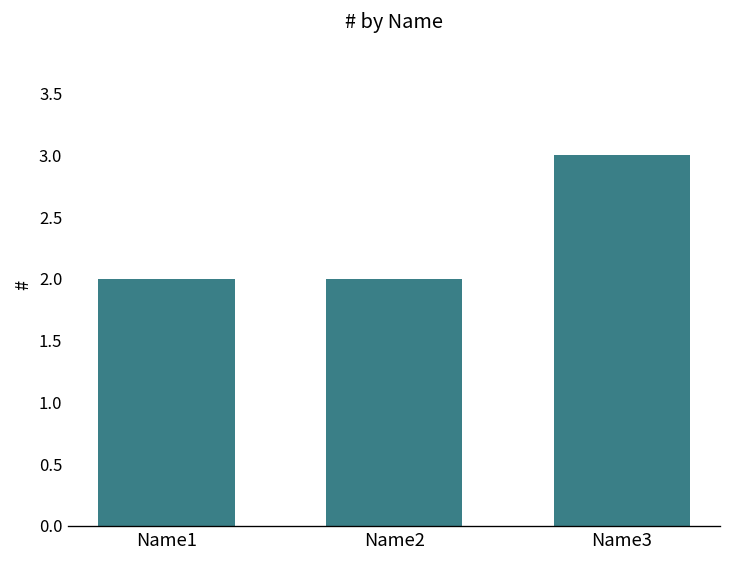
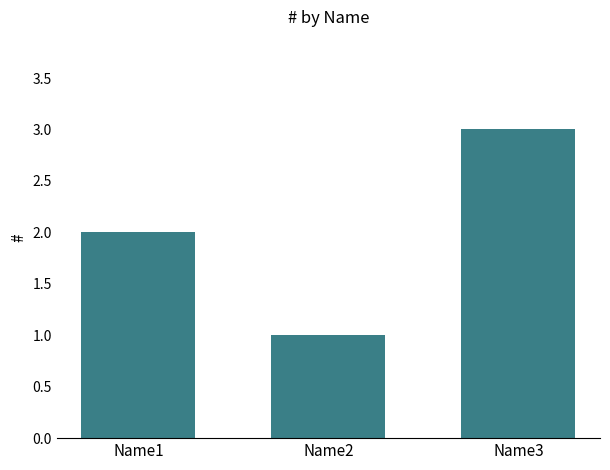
Name2: 2 -> 1
